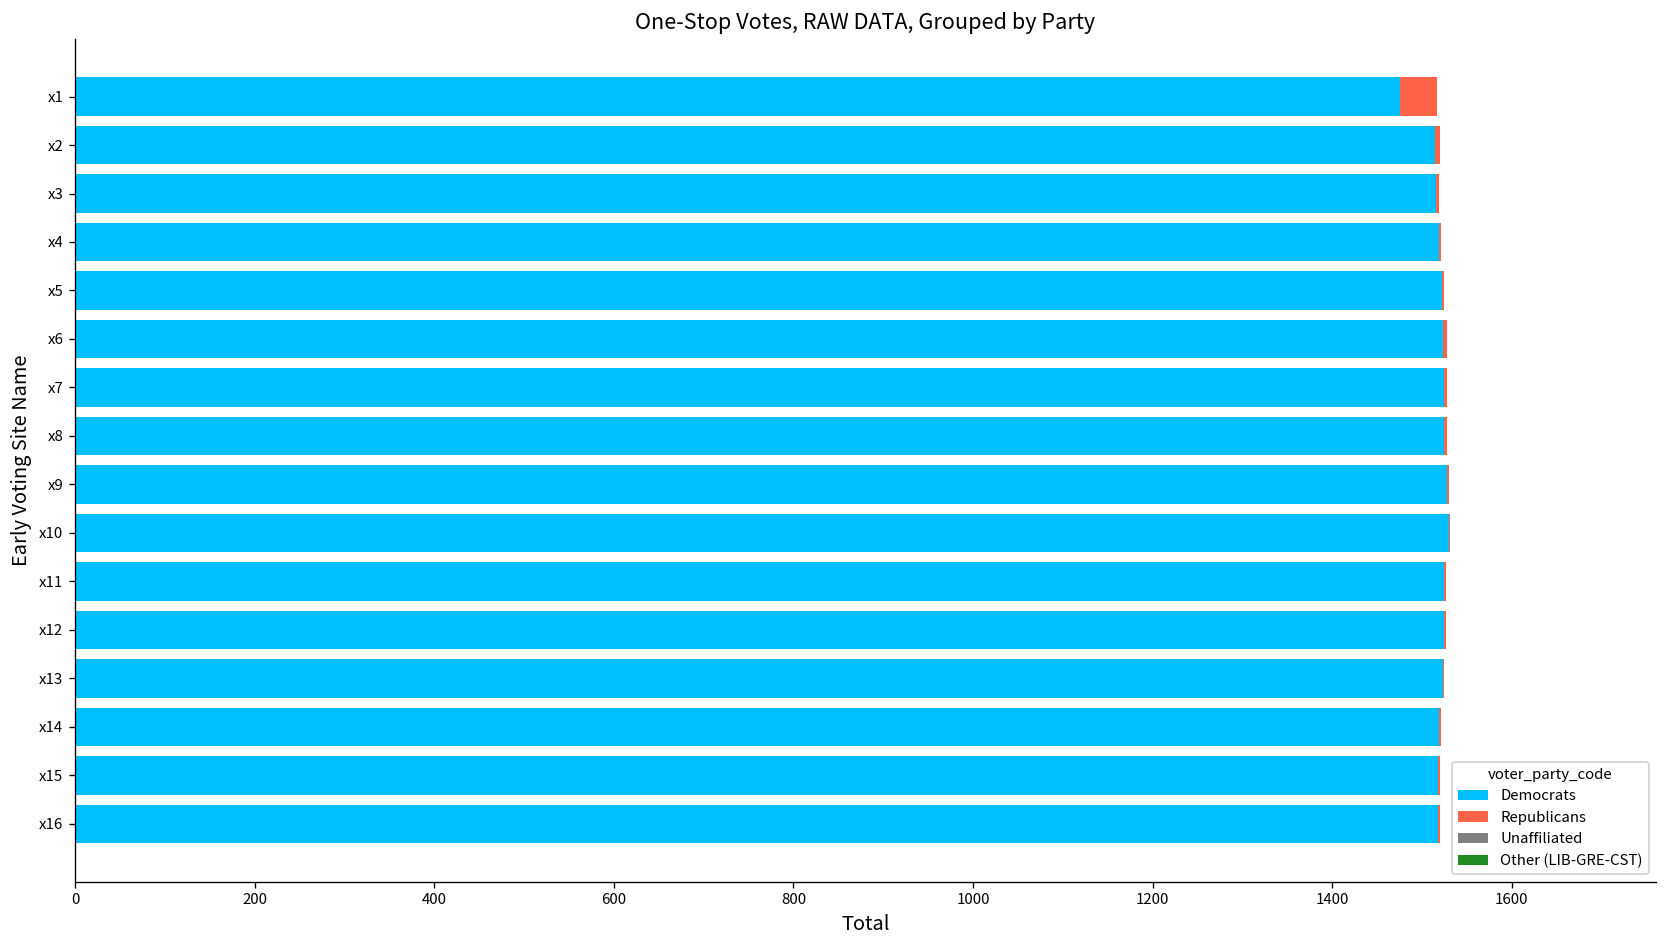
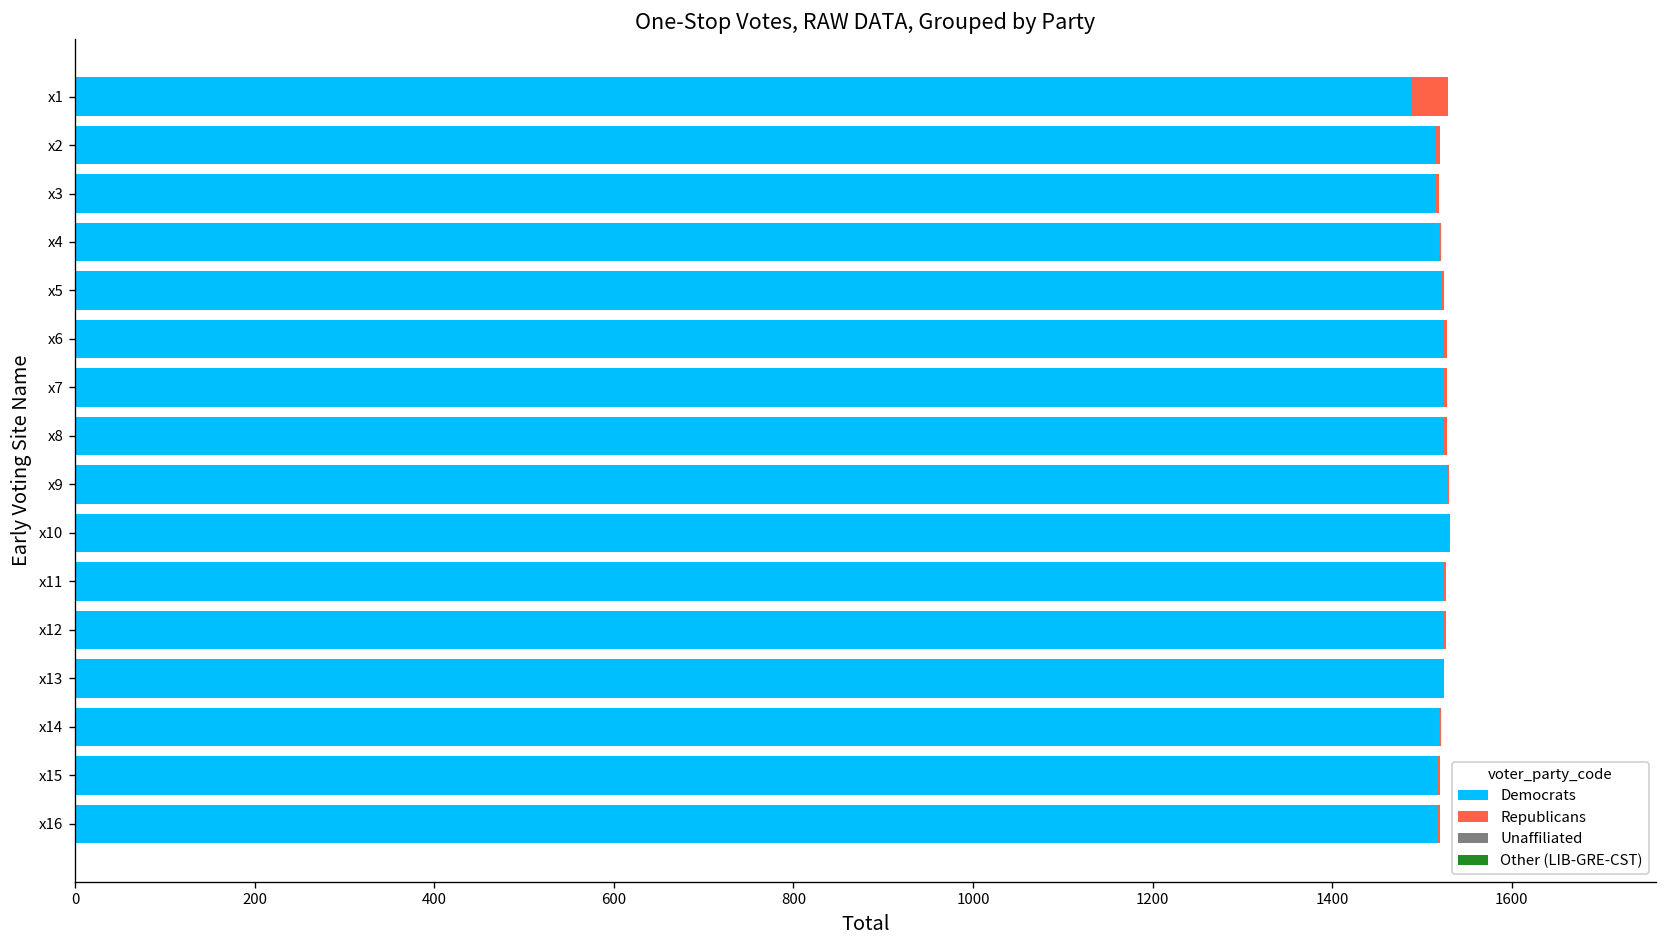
Democrats, x1: 1480 -> 1490
